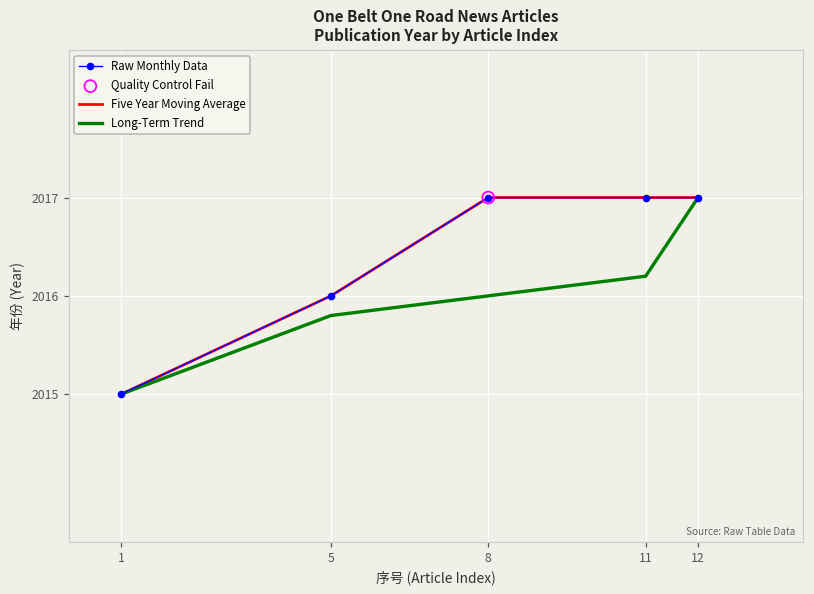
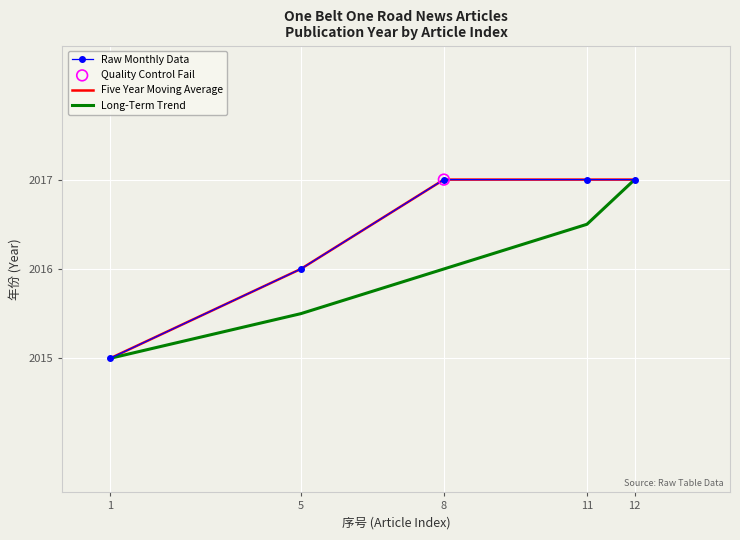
Long-Term Trend, 5: 2015.8 -> 2015.5
Long-Term Trend, 11: 2016.2 -> 2016.5
